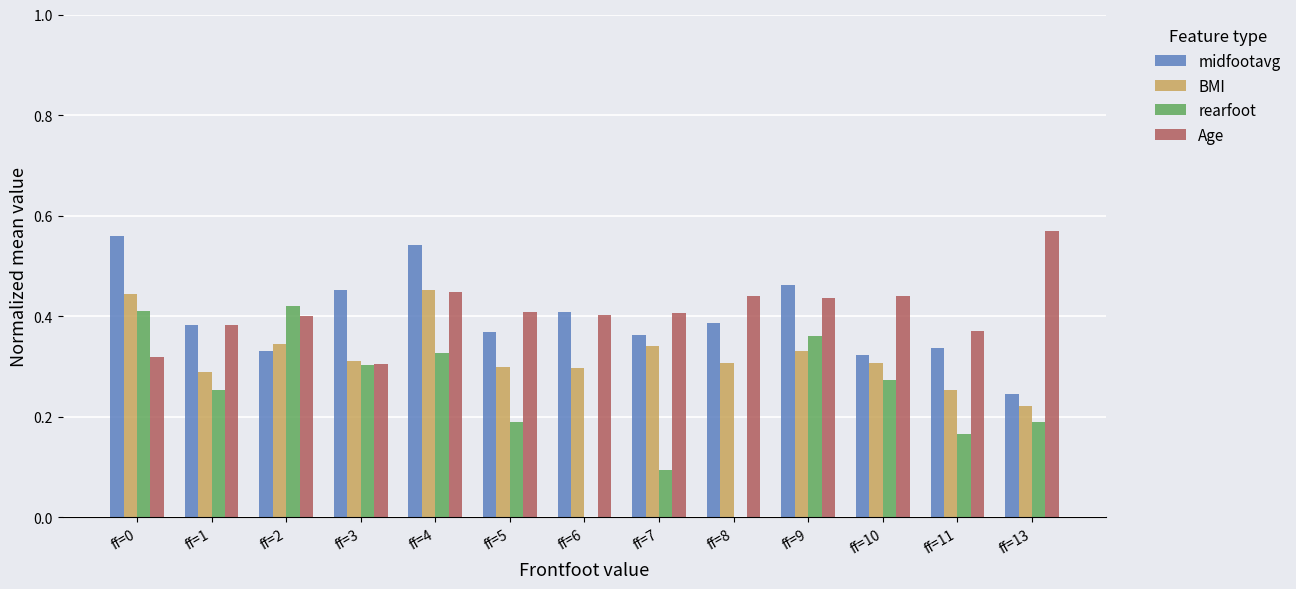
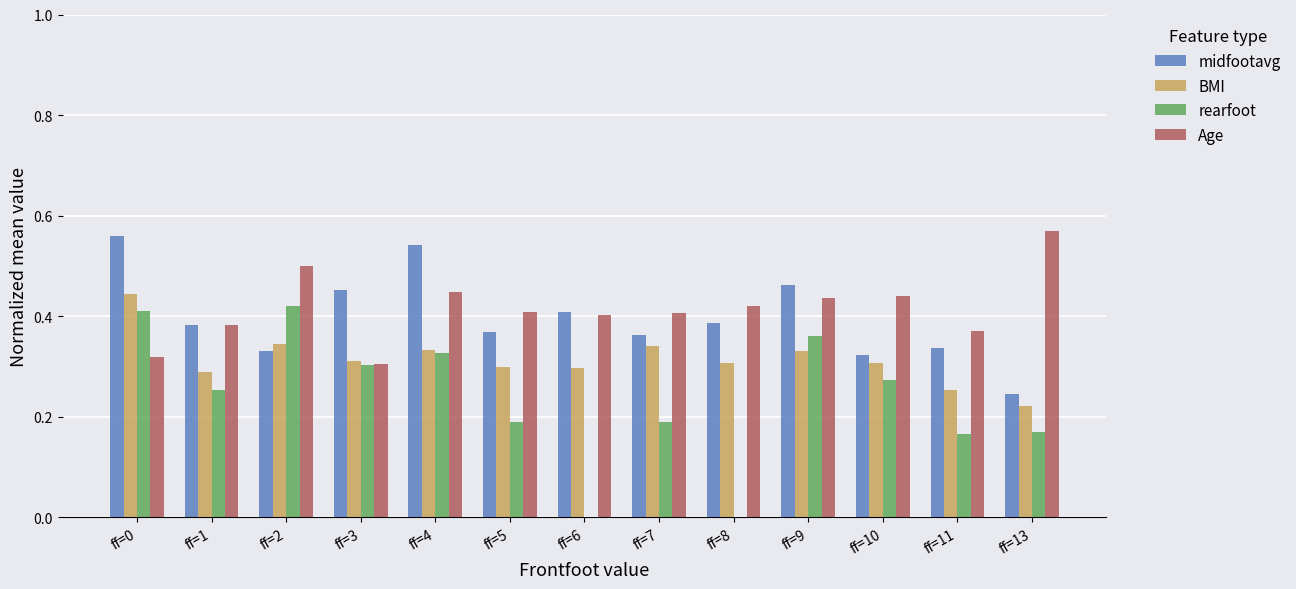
Age, ff=2: 0.4 -> 0.5
BMI, ff=4: 0.45 -> 0.33
rearfoot, ff=7: 0.09 -> 0.19
Age, ff=8: 0.44 -> 0.42
rearfoot, ff=13: 0.19 -> 0.17
